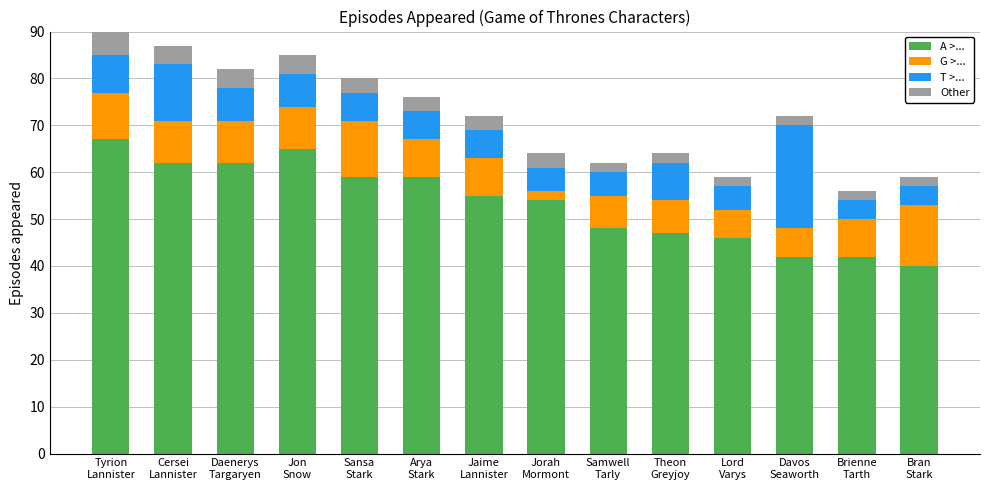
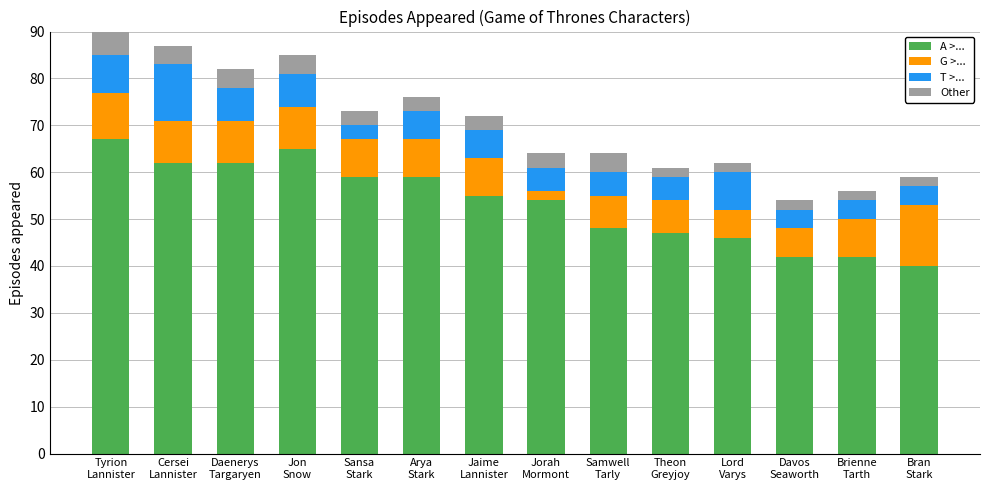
G >..., Sansa Stark: 12 -> 8
T >..., Sansa Stark: 6 -> 3
Other, Samwell Tarly: 2 -> 4
T >..., Theon Greyjoy: 8 -> 5
T >..., Lord Varys: 5 -> 8
T >..., Davos Seaworth: 22 -> 4
